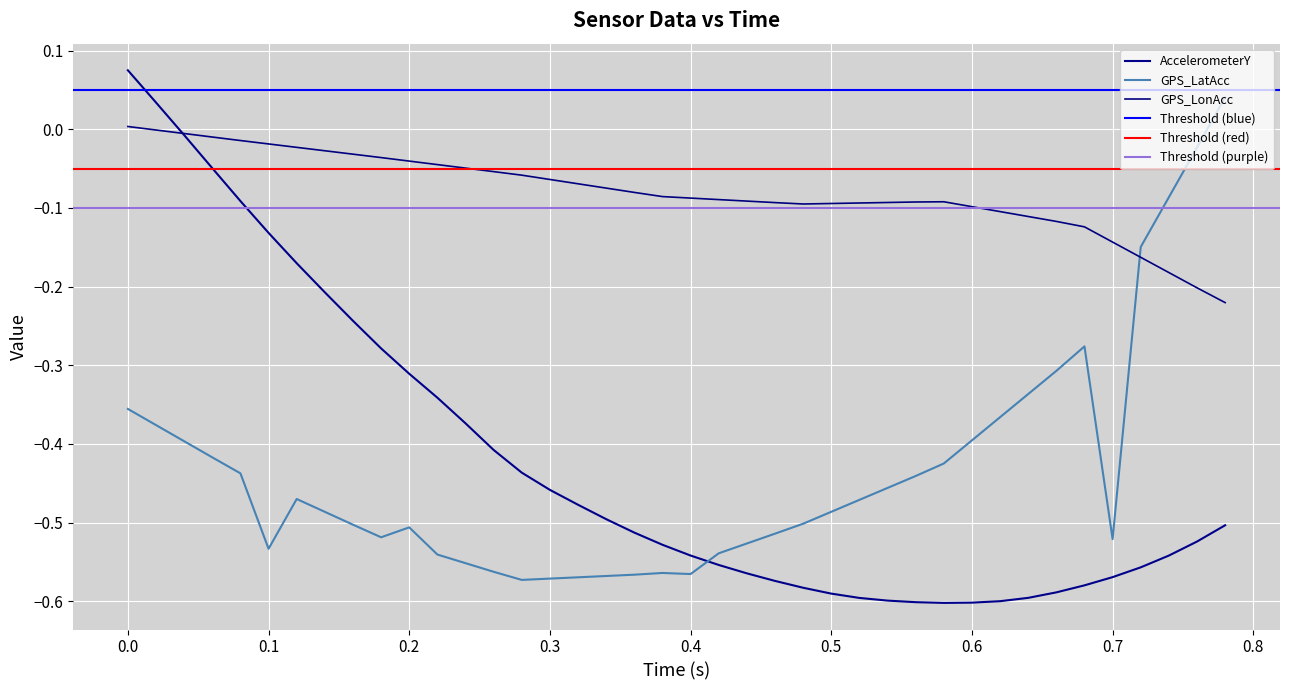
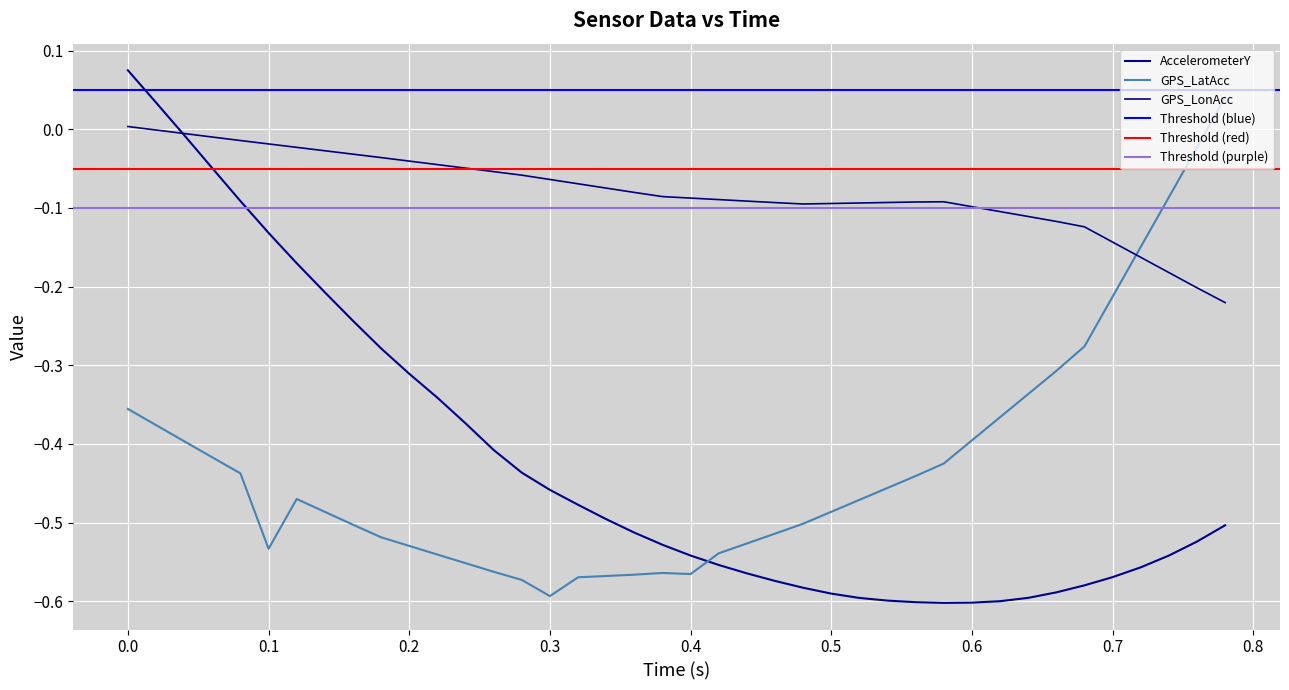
GPS_LatAcc, 0.2: -0.51 -> -0.53
GPS_LatAcc, 0.3: -0.57 -> -0.59
GPS_LatAcc, 0.7: -0.52 -> -0.21
